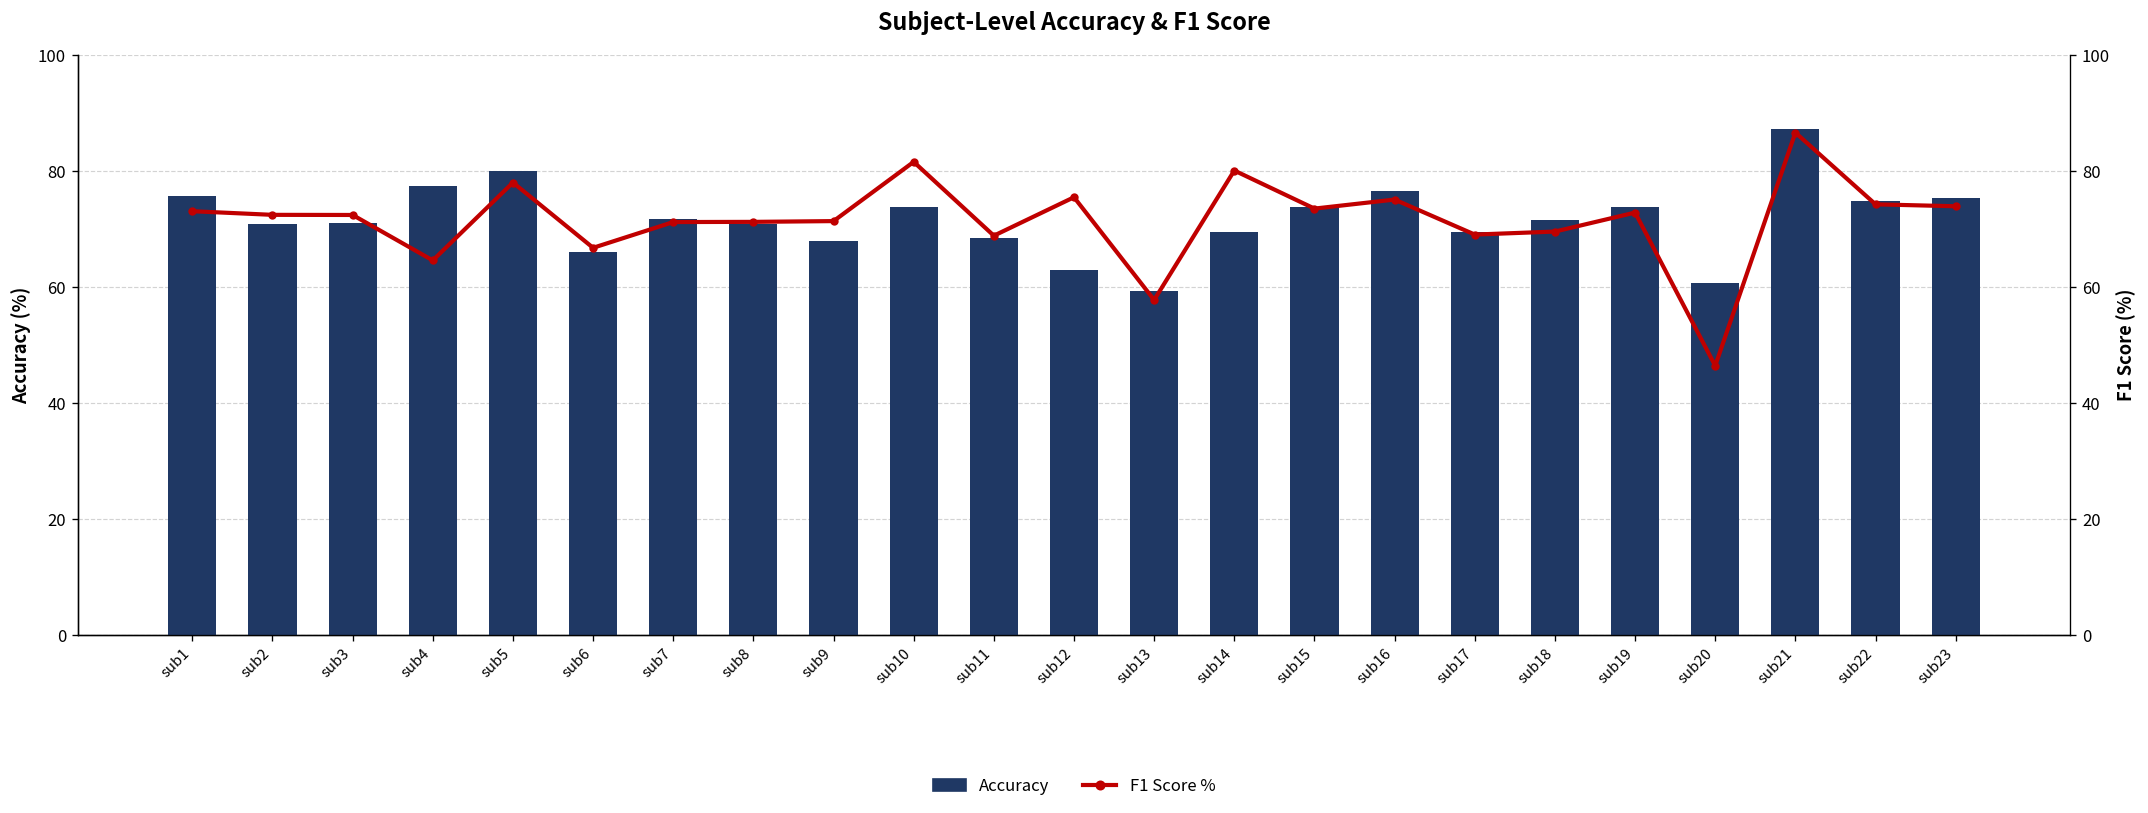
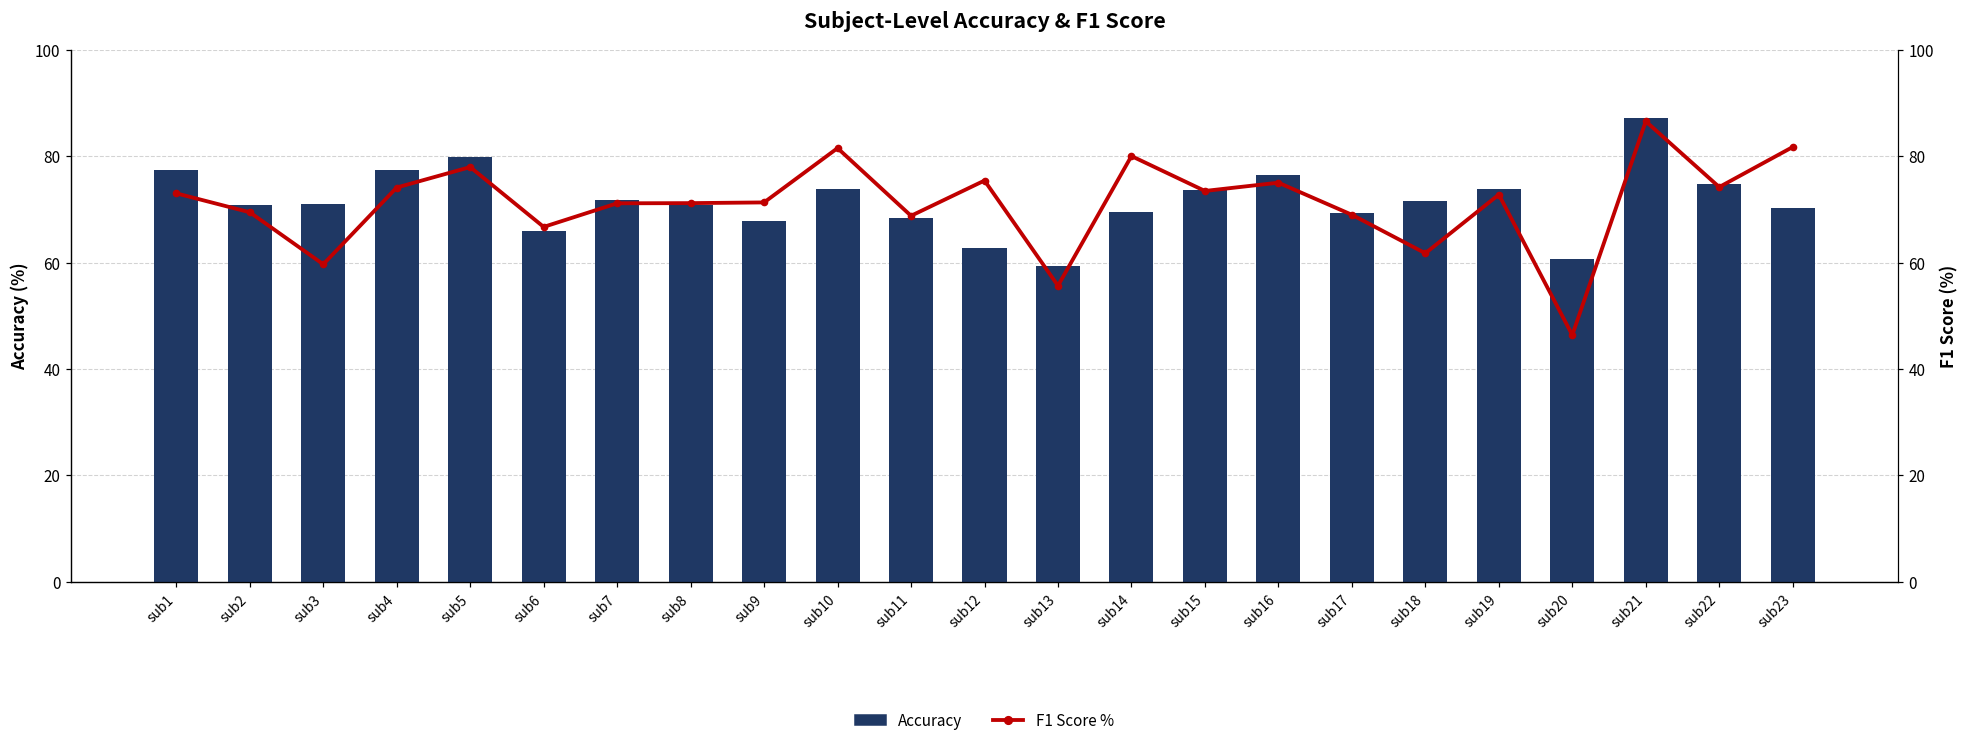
Accuracy, sub1: 76 -> 77
Accuracy, sub23: 75 -> 70
F1 Score %, sub2: 72 -> 69
F1 Score %, sub3: 72 -> 60
F1 Score %, sub4: 65 -> 74
F1 Score %, sub13: 58 -> 56
F1 Score %, sub18: 70 -> 62
F1 Score %, sub23: 74 -> 82
